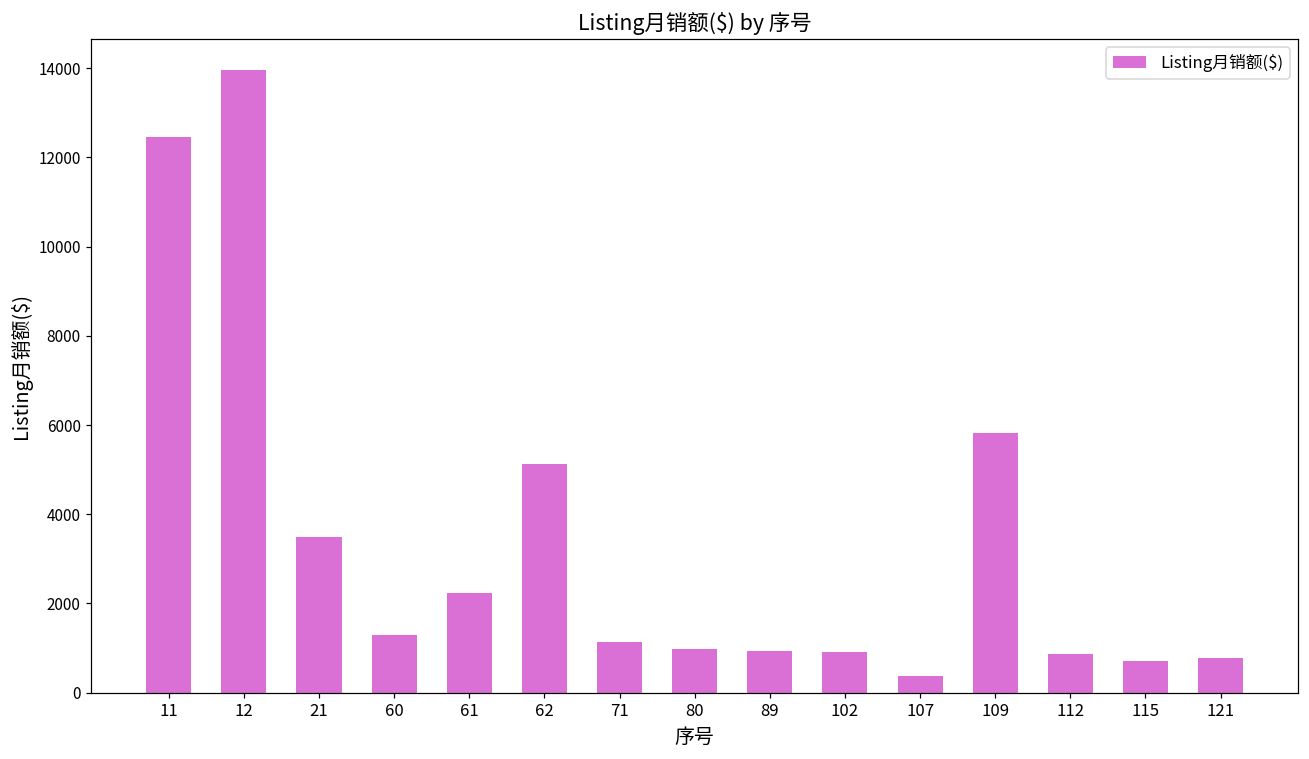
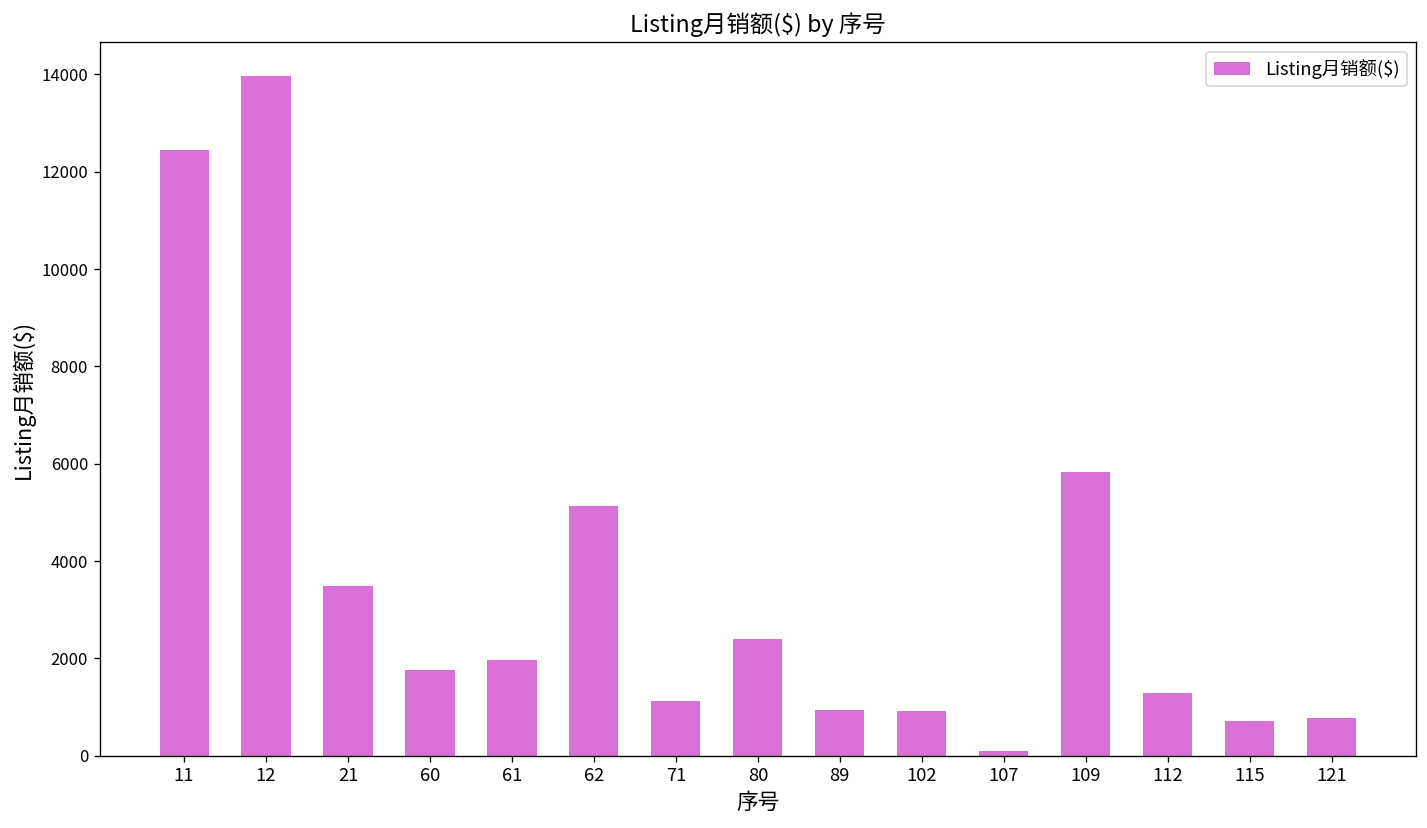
60: 1300 -> 1800
61: 2200 -> 2000
80: 1000 -> 2400
107: 400 -> 100
112: 900 -> 1300
